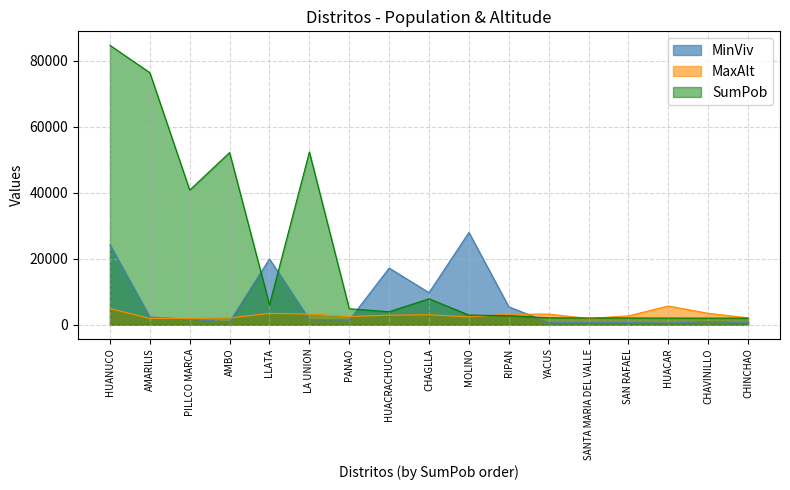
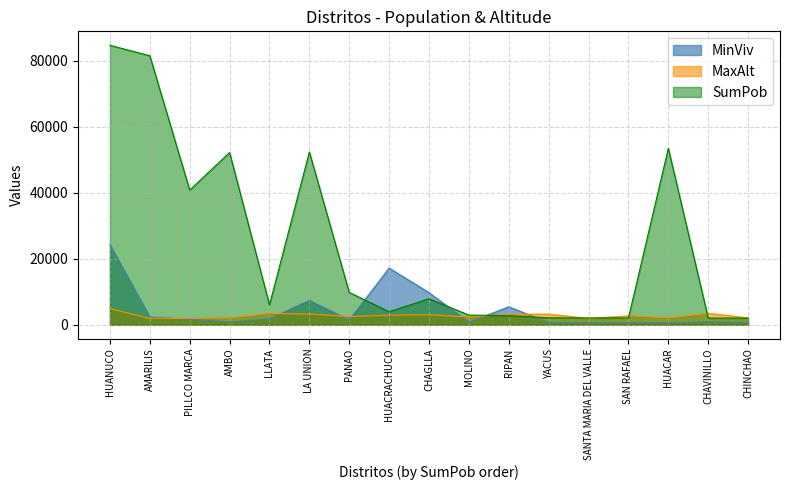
SumPob, AMARILIS: 76000 -> 81000
MinViv, LLATA: 20000 -> 2000
MinViv, LA UNION: 2000 -> 7000
SumPob, PANAO: 5000 -> 10000
MinViv, MOLINO: 28000 -> 1000
MaxAlt, HUACAR: 6000 -> 2000
SumPob, HUACAR: 2000 -> 53000
